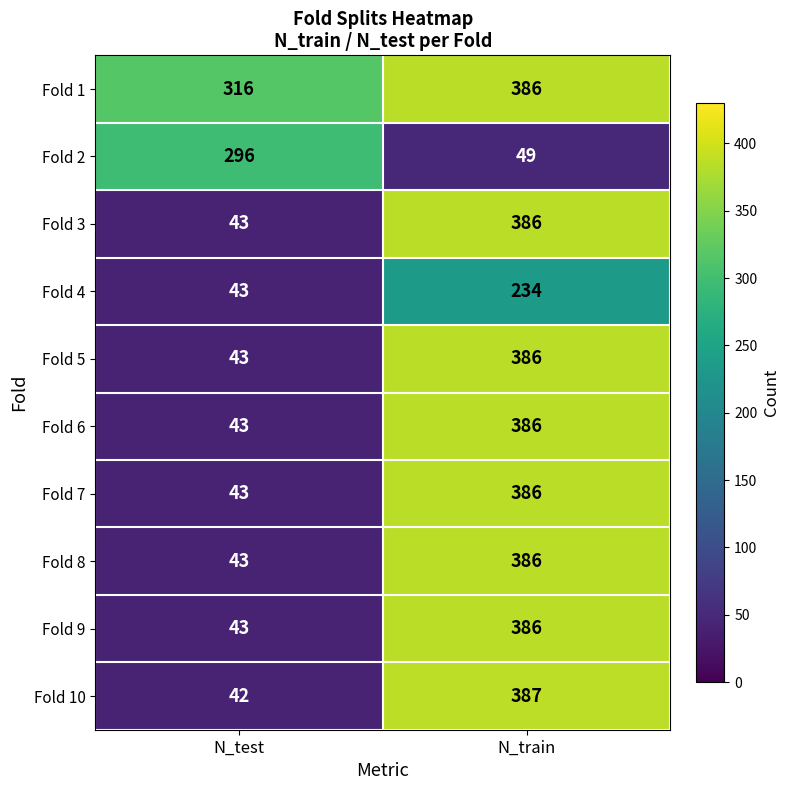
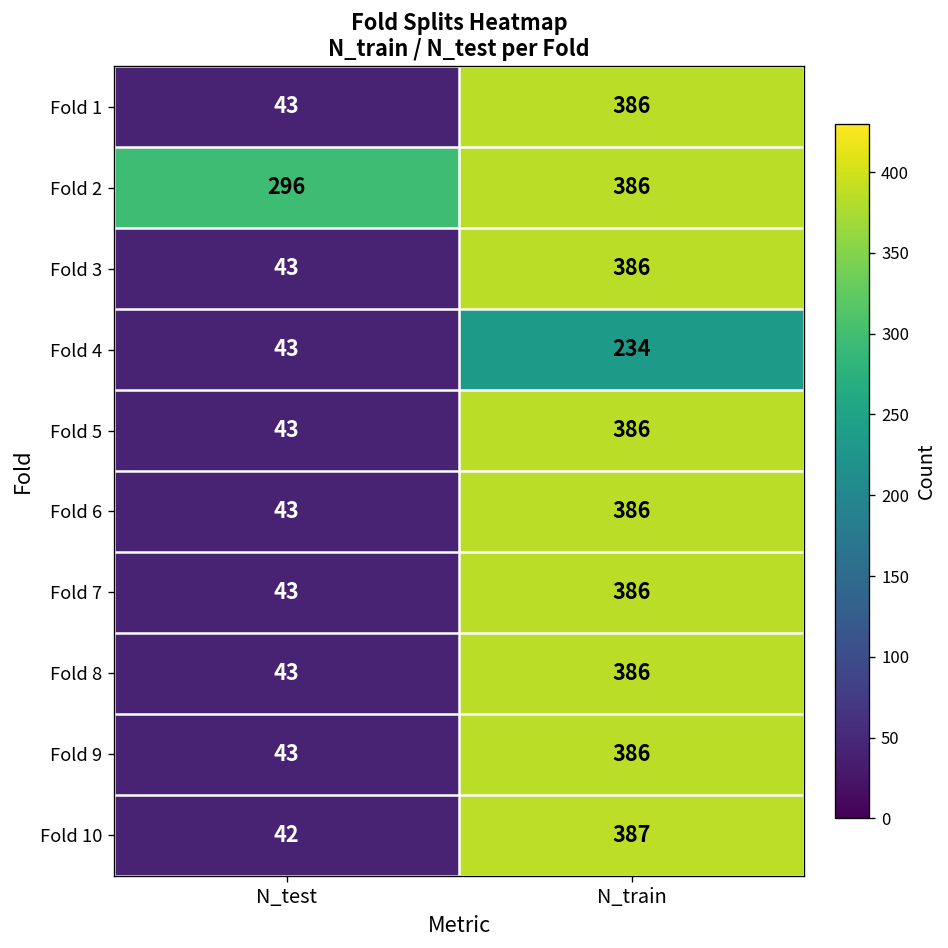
Fold 1, N_test: 316 -> 43
Fold 2, N_train: 49 -> 386
